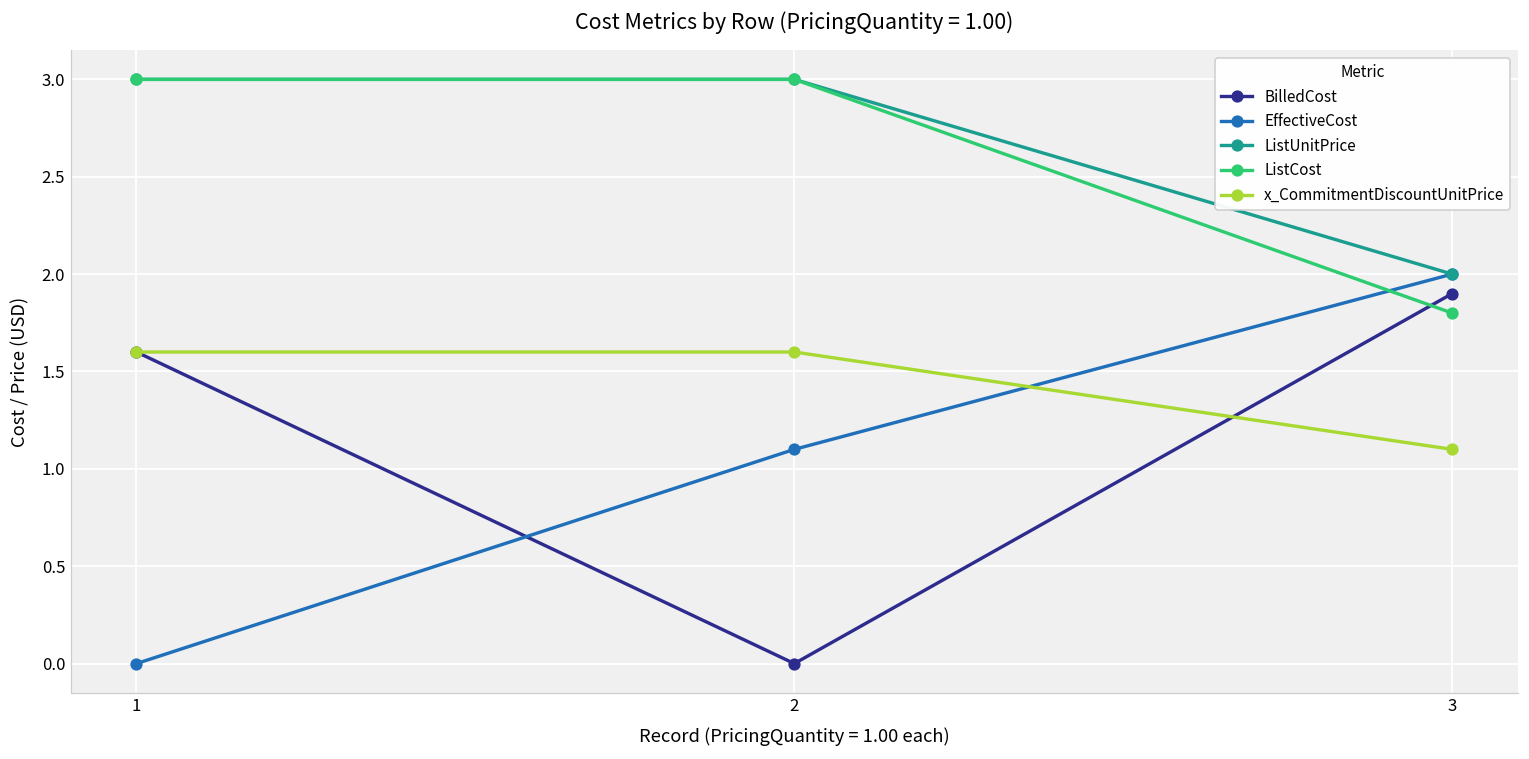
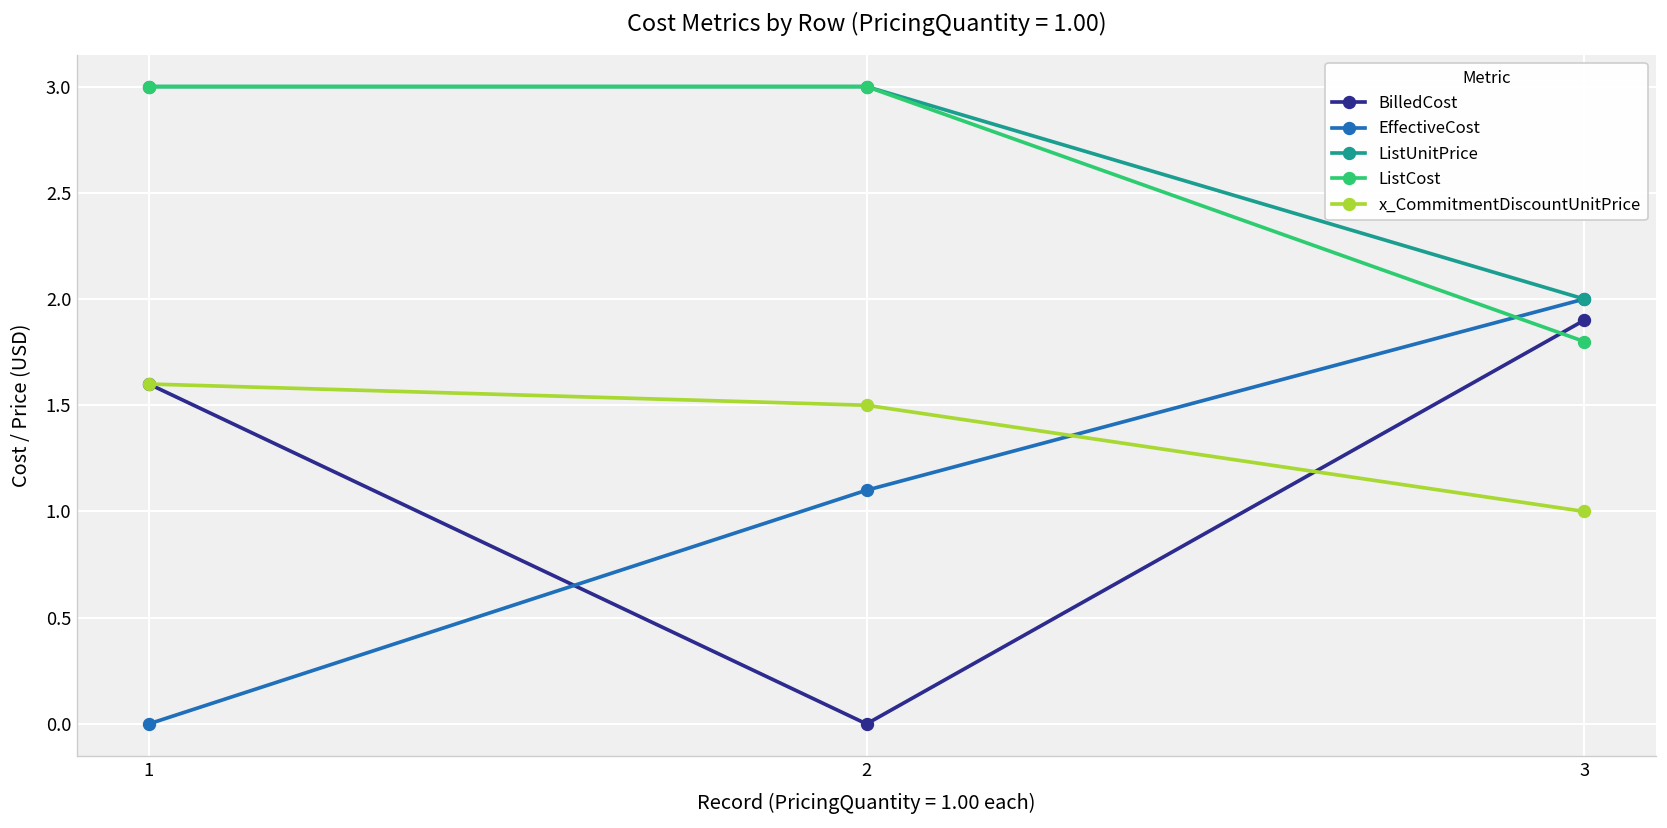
x_CommitmentDiscountUnitPrice, 2: 1.6 -> 1.5
x_CommitmentDiscountUnitPrice, 3: 1.1 -> 1.0
